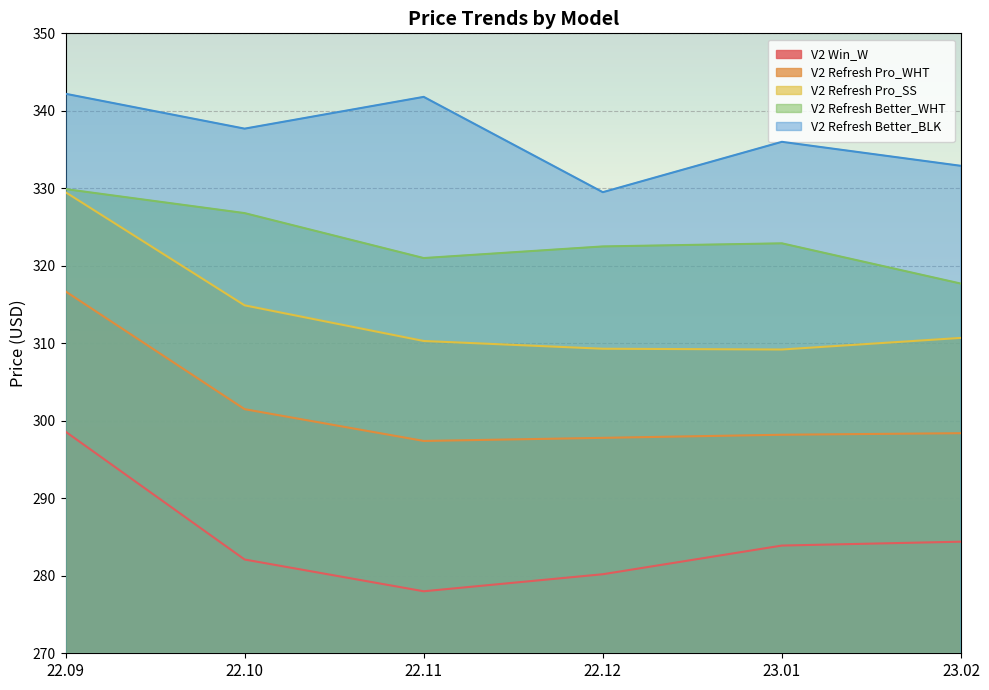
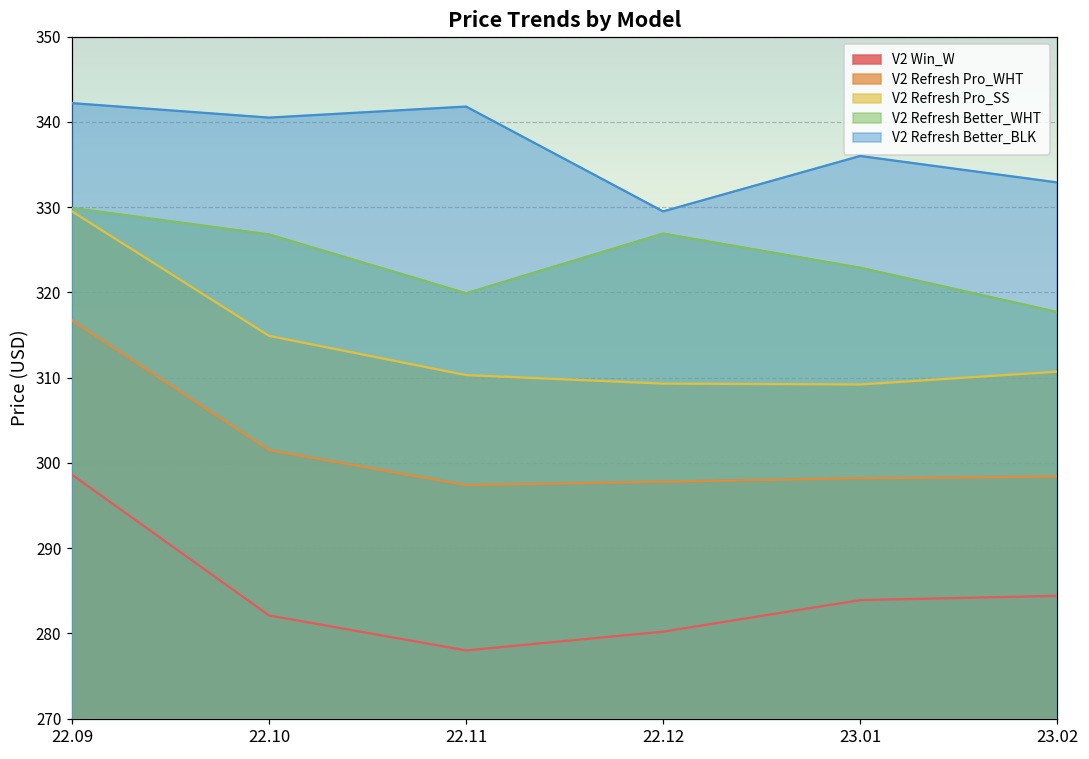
V2 Refresh Better_BLK, 22.10: 338 -> 341
V2 Refresh Better_WHT, 22.11: 321 -> 320
V2 Refresh Better_WHT, 22.12: 323 -> 327
